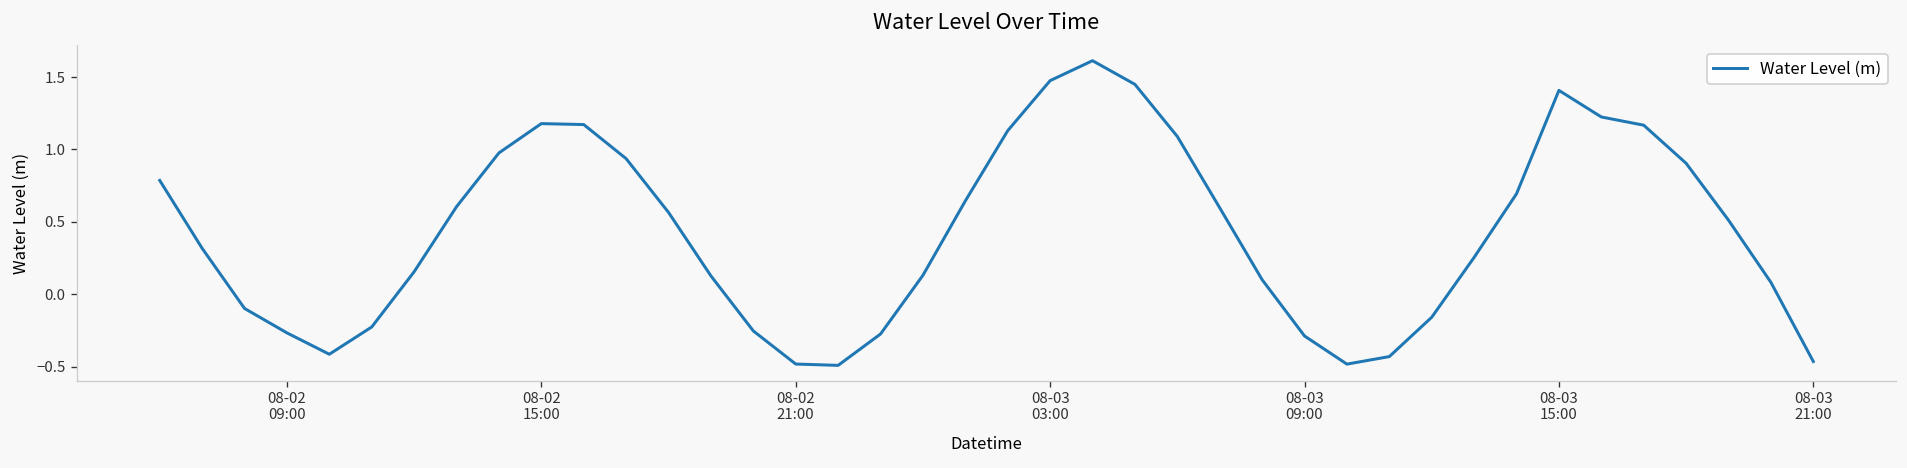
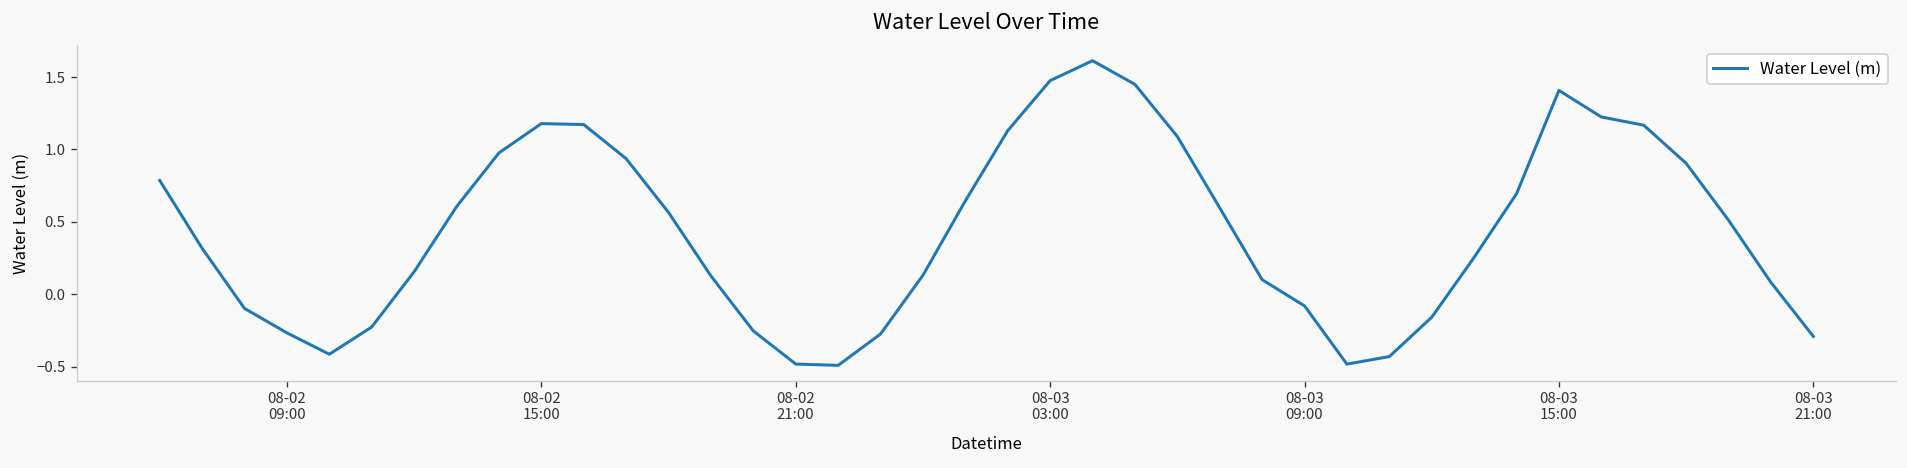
08-03 09:00: -0.29 -> -0.08
08-03 21:00: -0.46 -> -0.29
